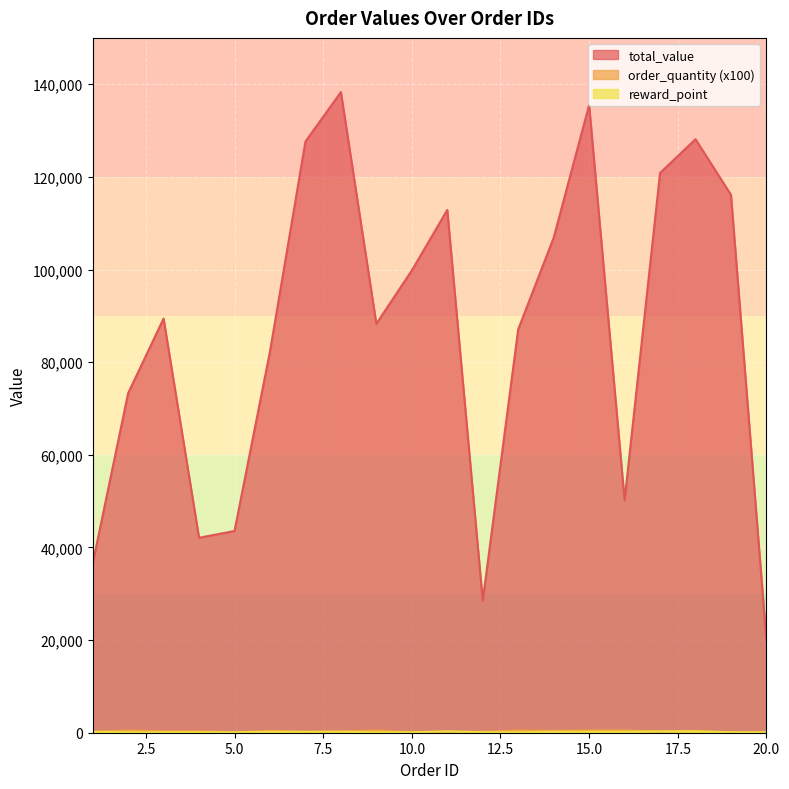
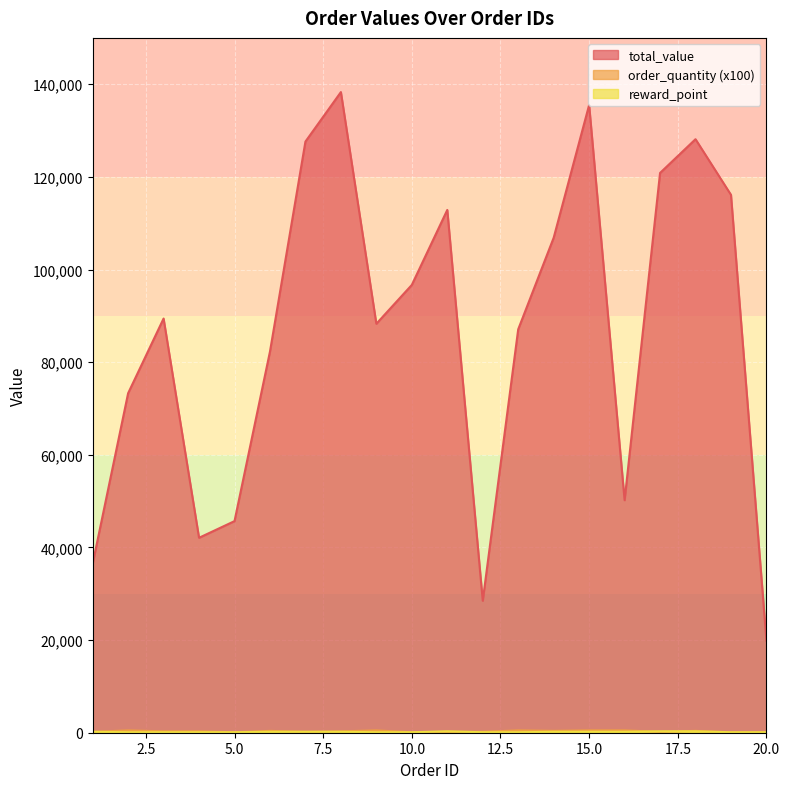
total_value, 5.0: 44,000 -> 46,000
total_value, 10.0: 100,000 -> 97,000
